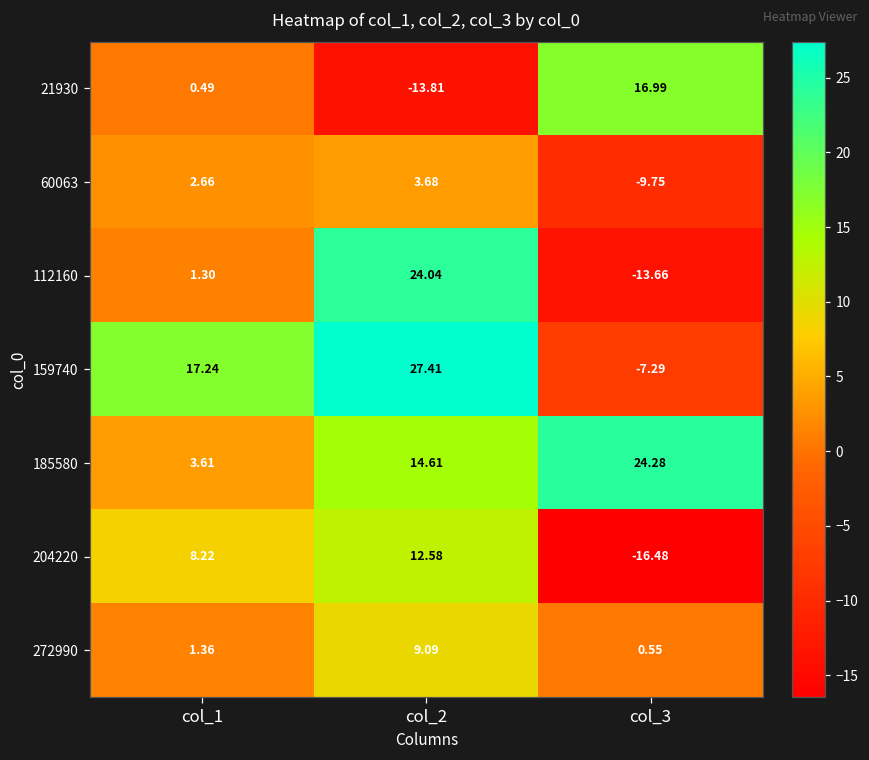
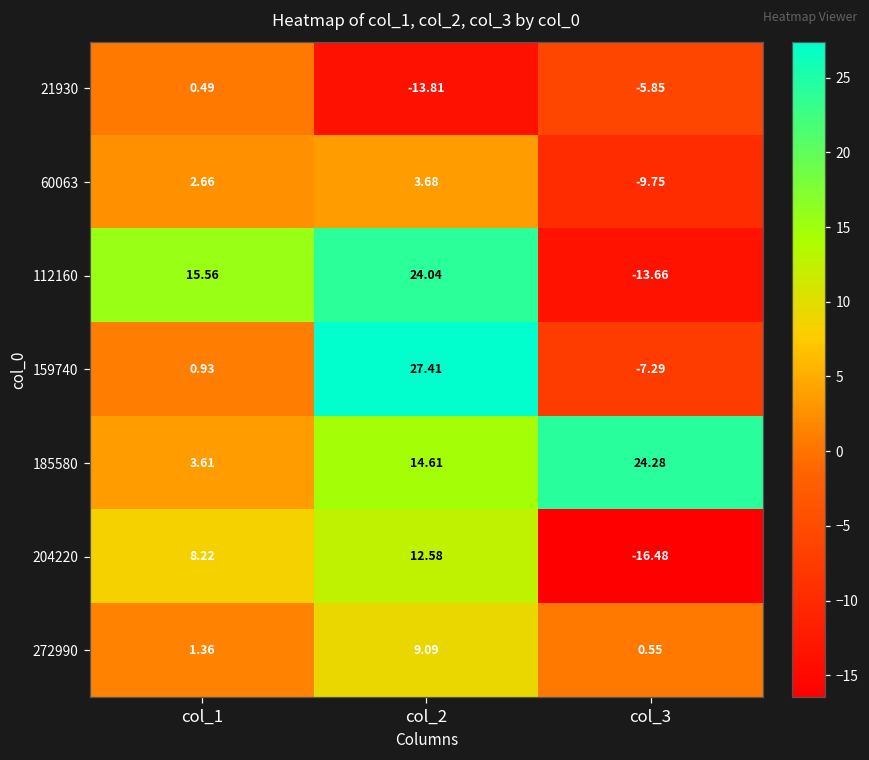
21930, col_3: 16.99 -> -5.85
112160, col_1: 1.30 -> 15.56
159740, col_1: 17.24 -> 0.93
